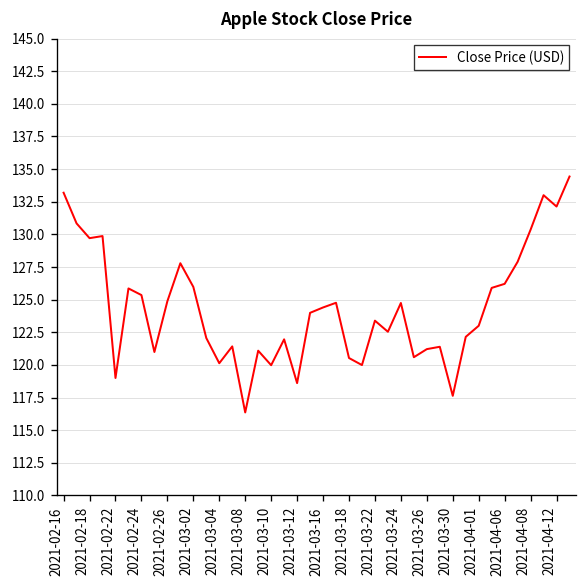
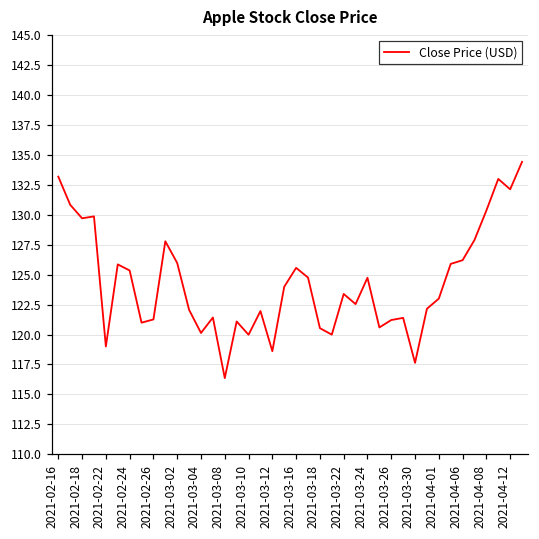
2021-02-26: 124.9 -> 121.3
2021-03-16: 124.4 -> 125.6
